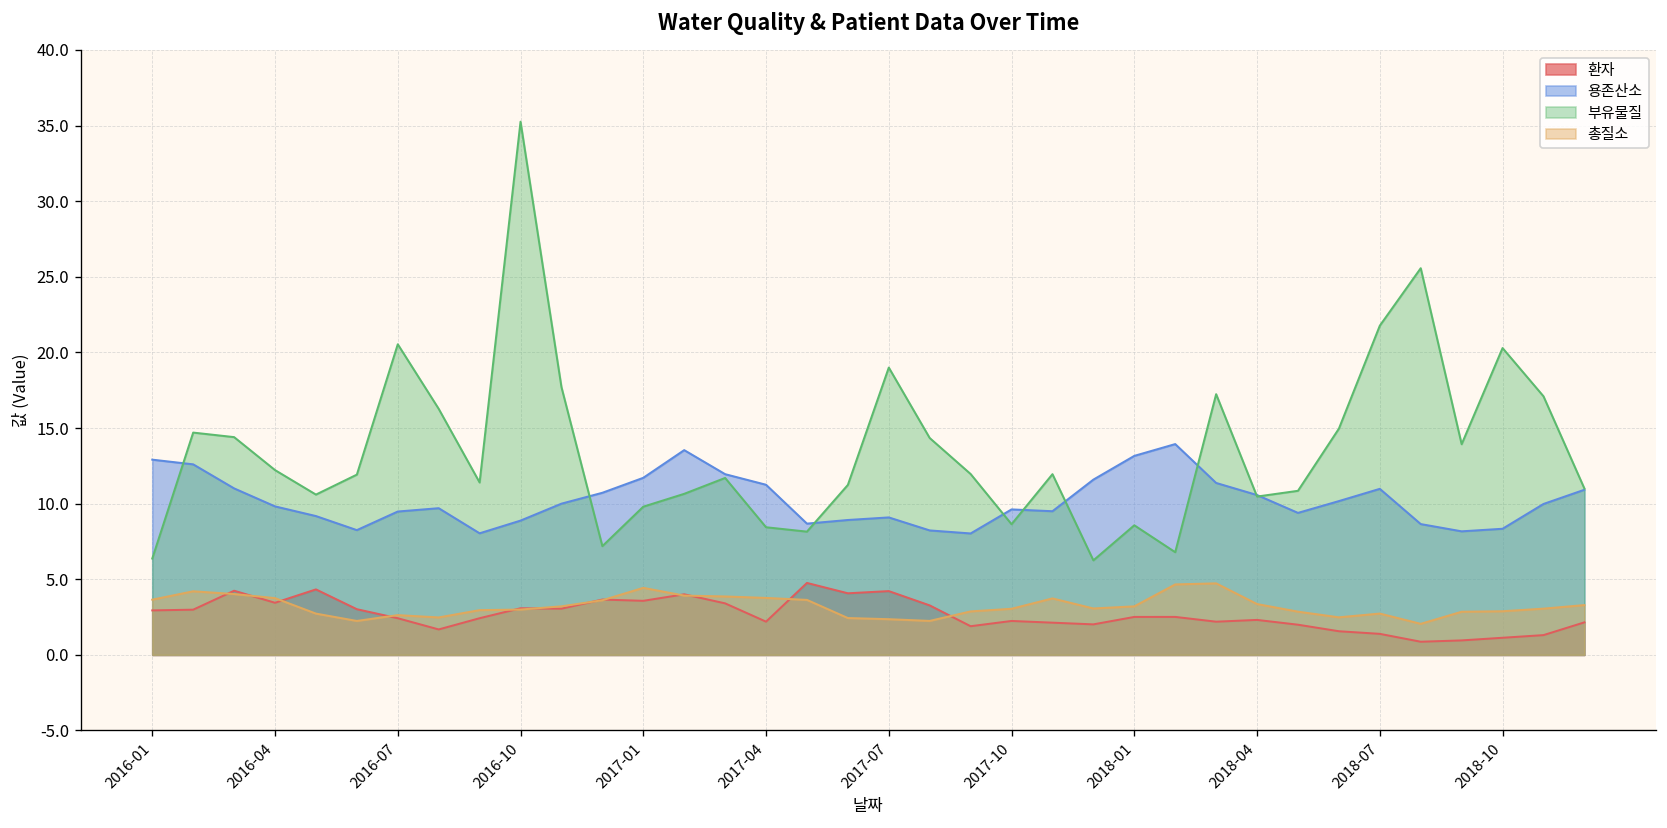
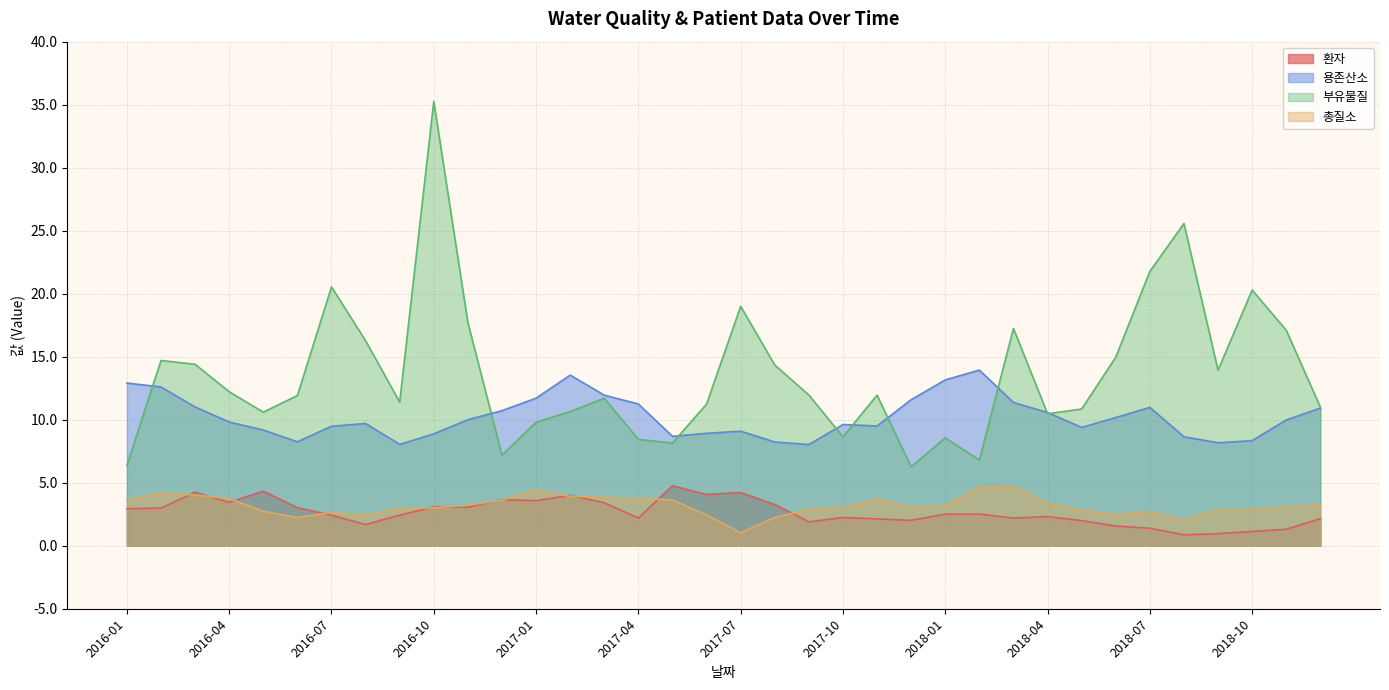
총질소, 2017-07: 2.4 -> 1.0
